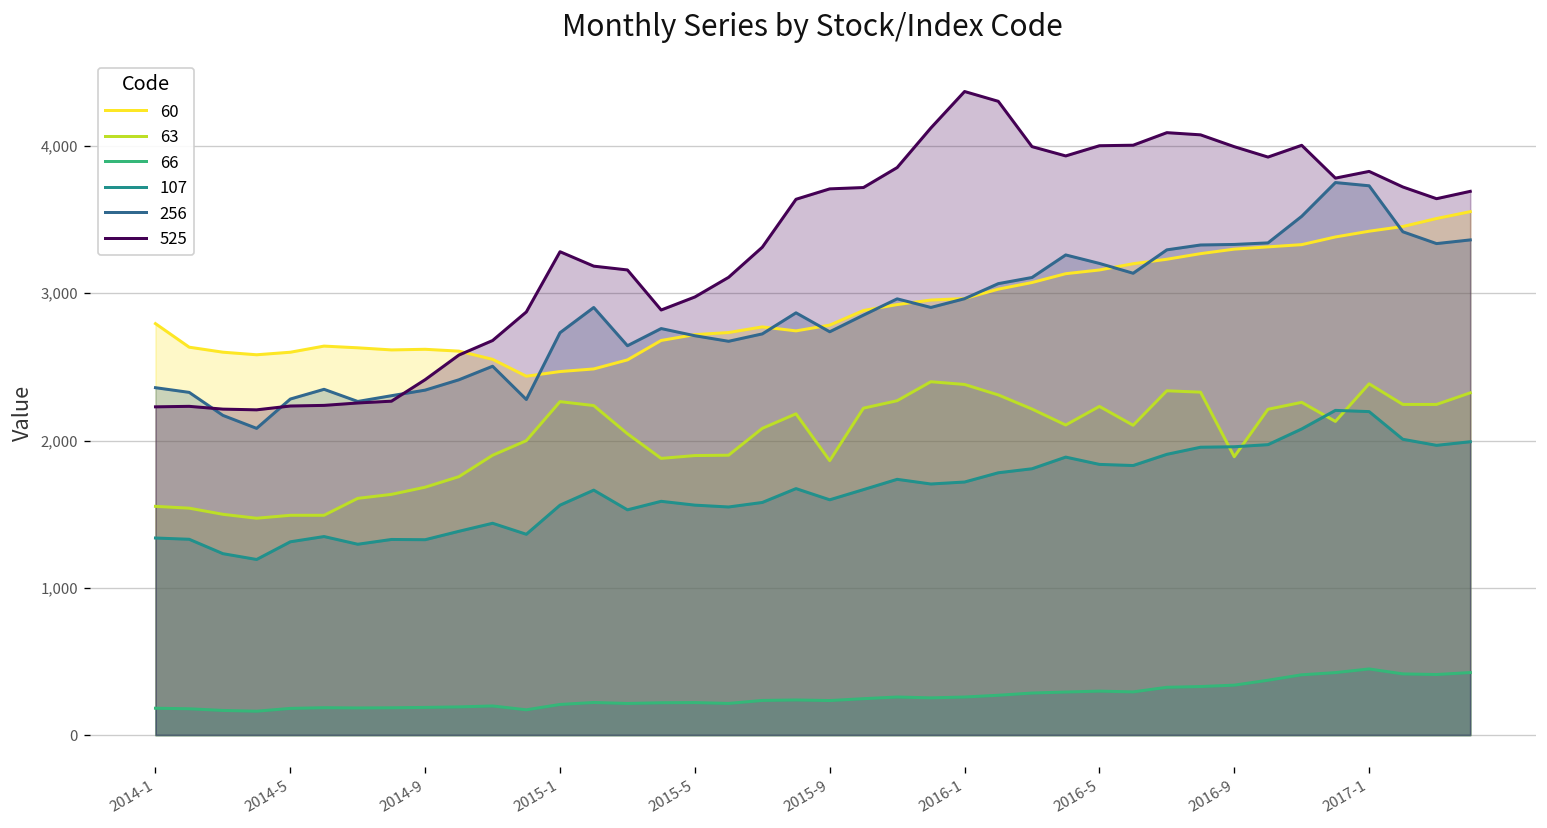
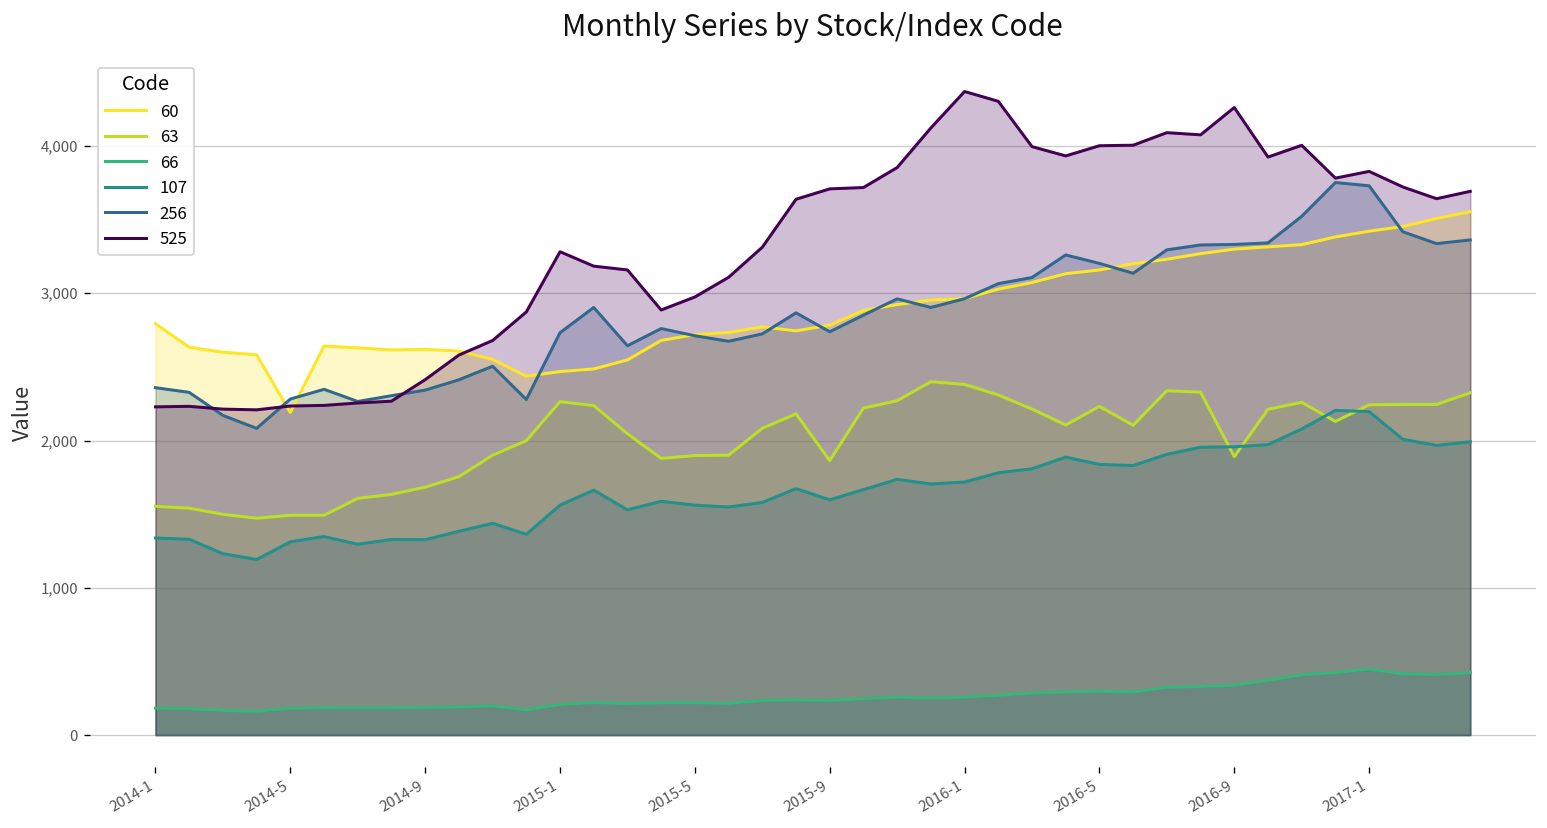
60, 2014-5: 2,600 -> 2,190
525, 2016-9: 4,000 -> 4,260
63, 2017-1: 2,390 -> 2,240
